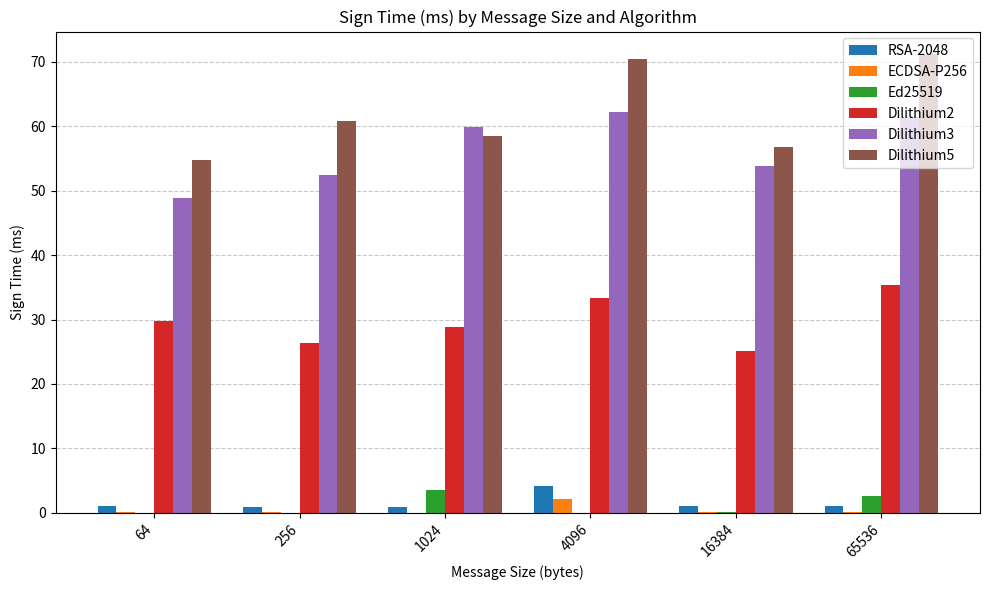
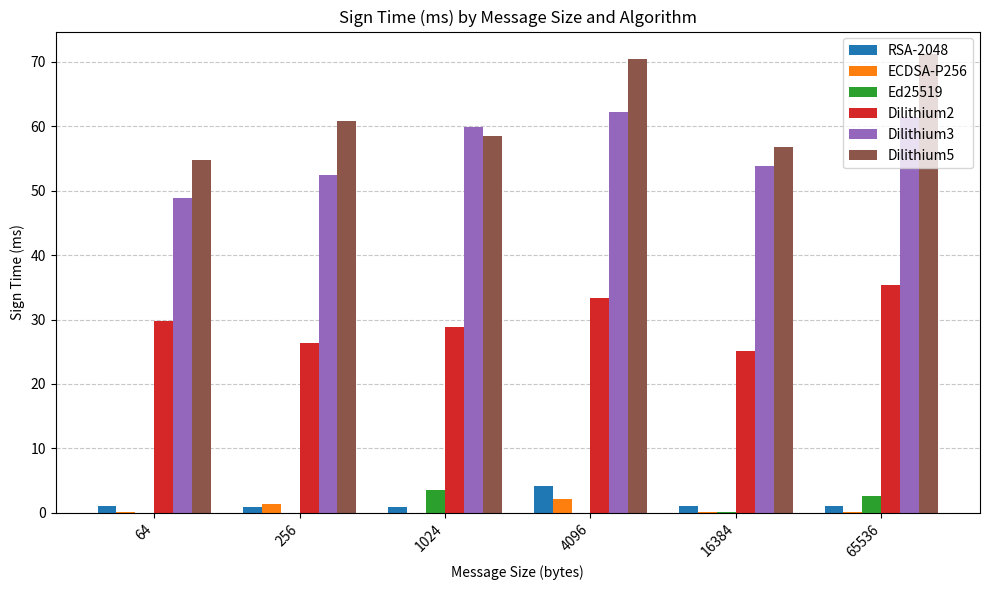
ECDSA-P256, 256: 0 -> 1
